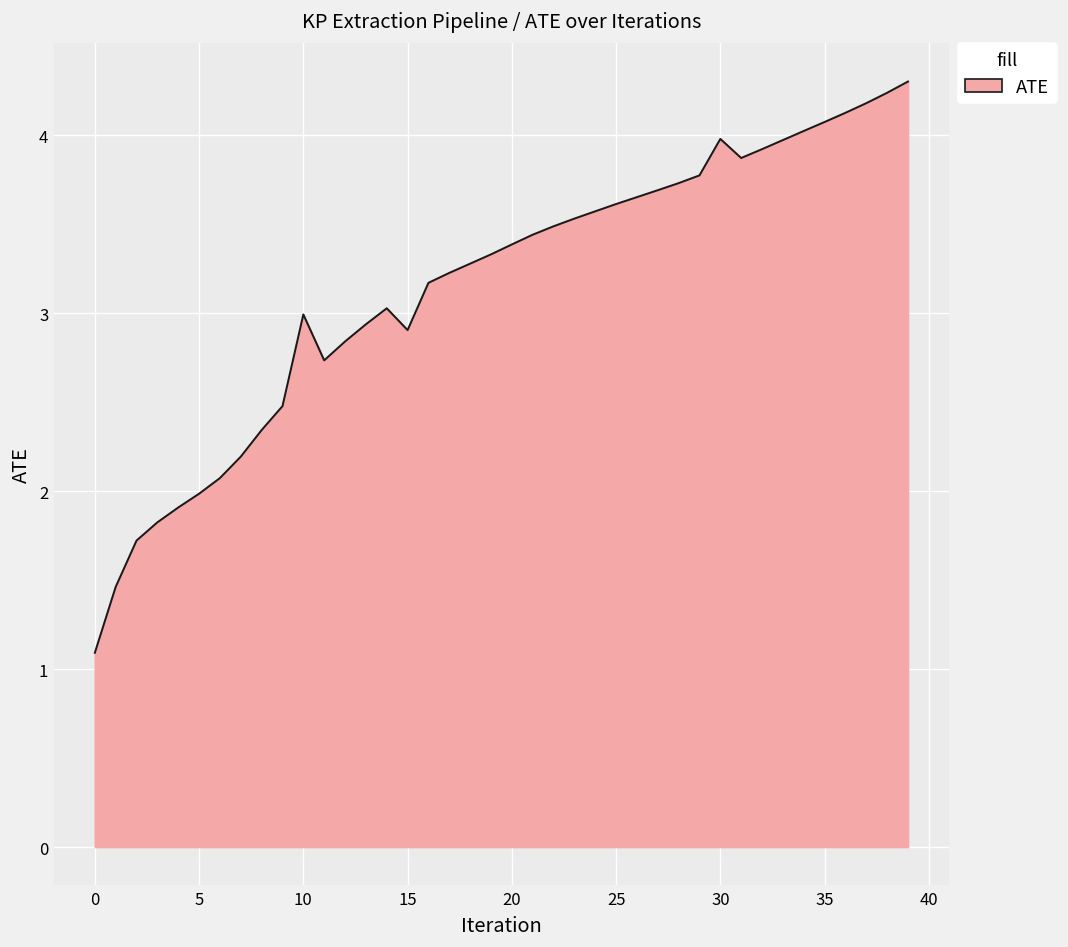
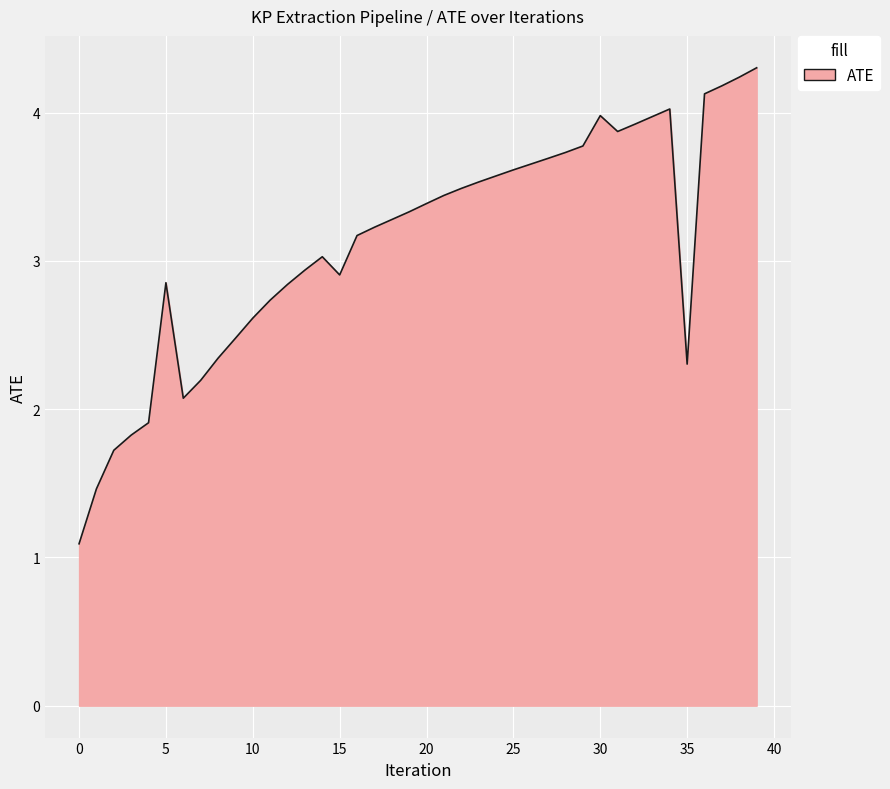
5: 1.99 -> 2.85
10: 2.99 -> 2.61
35: 4.07 -> 2.30
